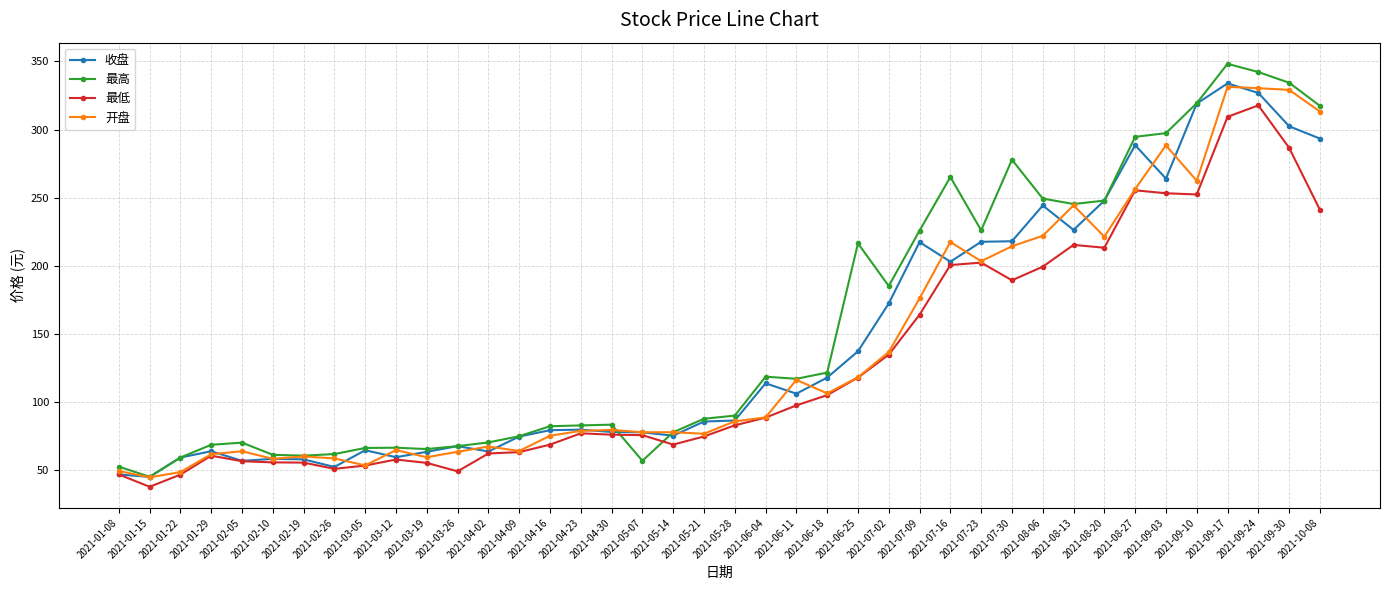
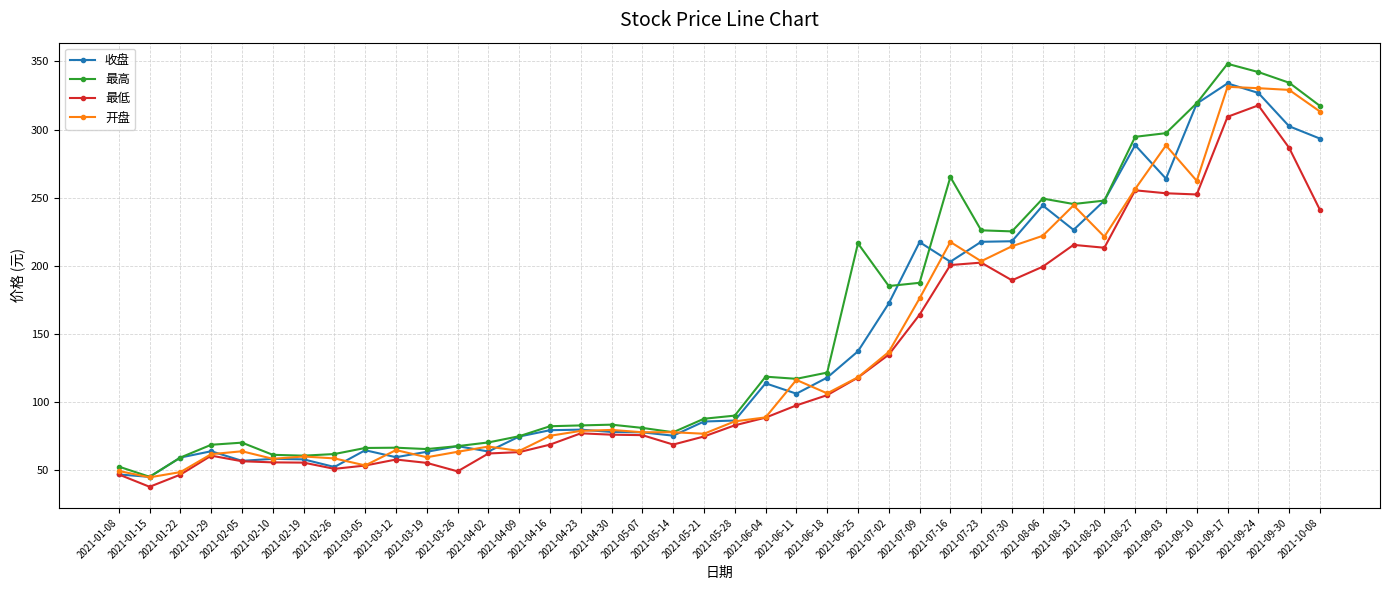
最高, 2021-05-07: 57 -> 81
最高, 2021-07-09: 226 -> 188
最高, 2021-07-30: 278 -> 225
